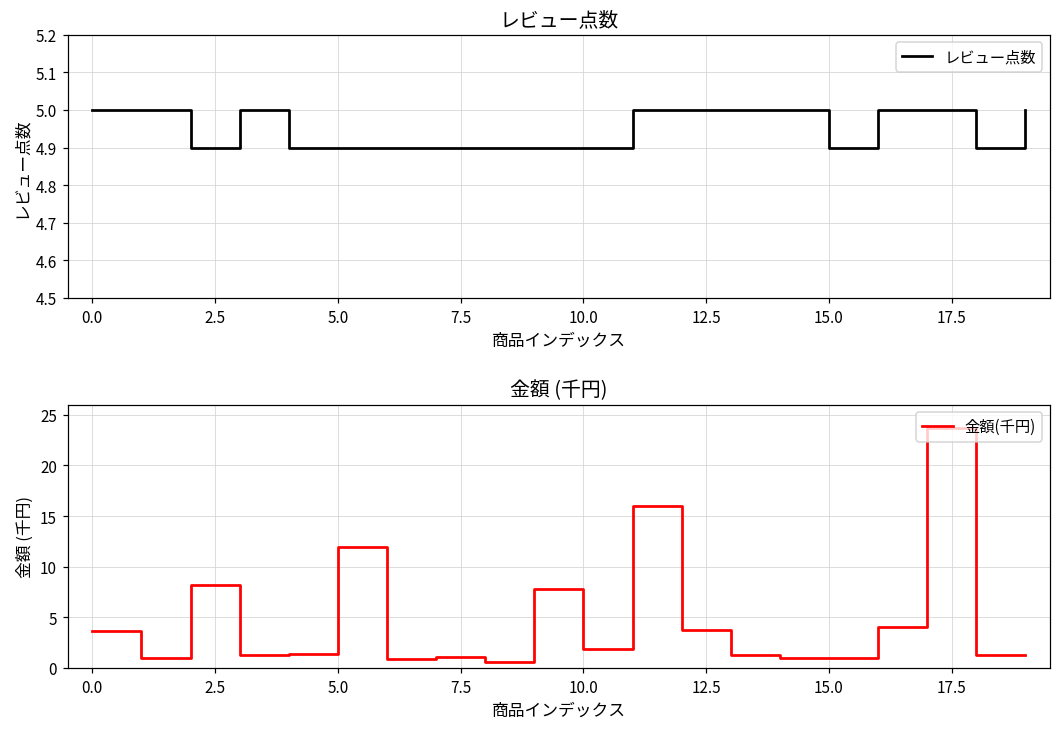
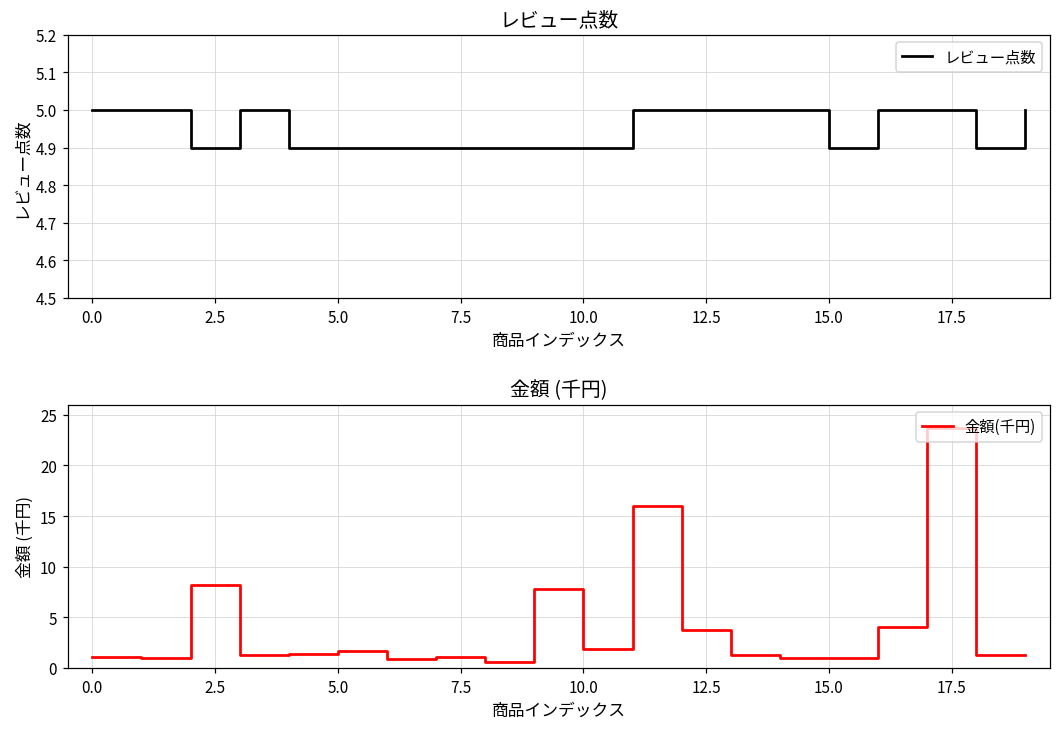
金額 (千円), 0.0: 4 -> 1
金額 (千円), 5.0: 12 -> 2
